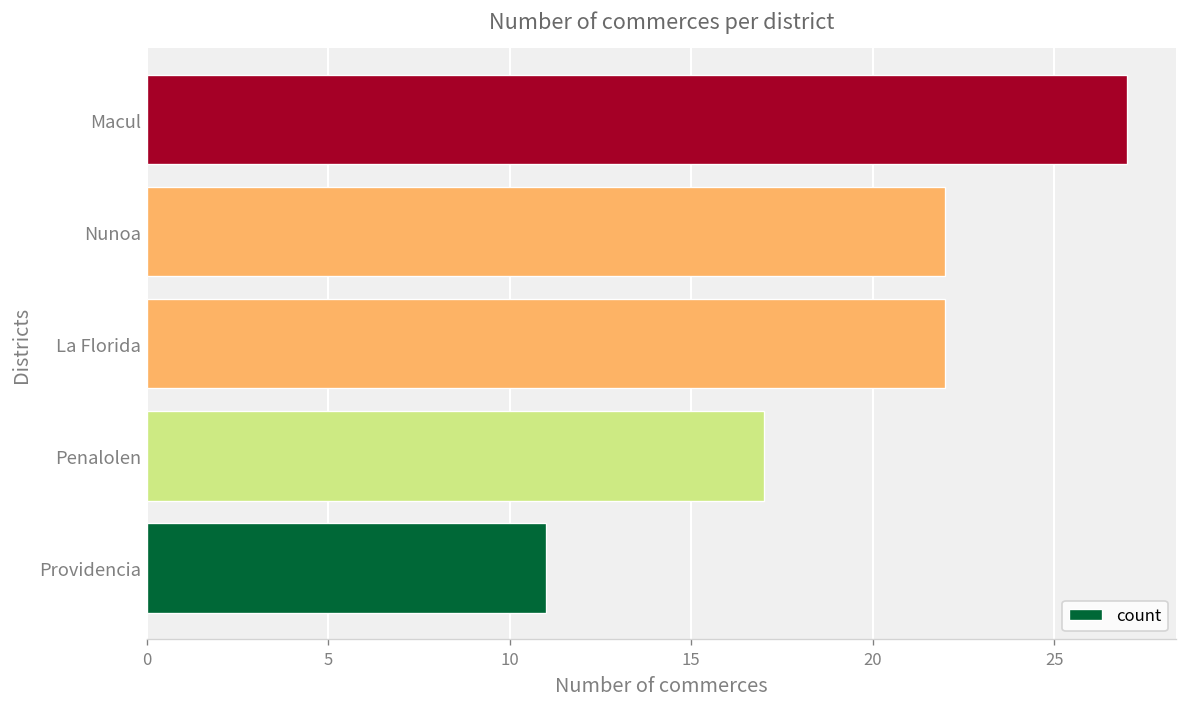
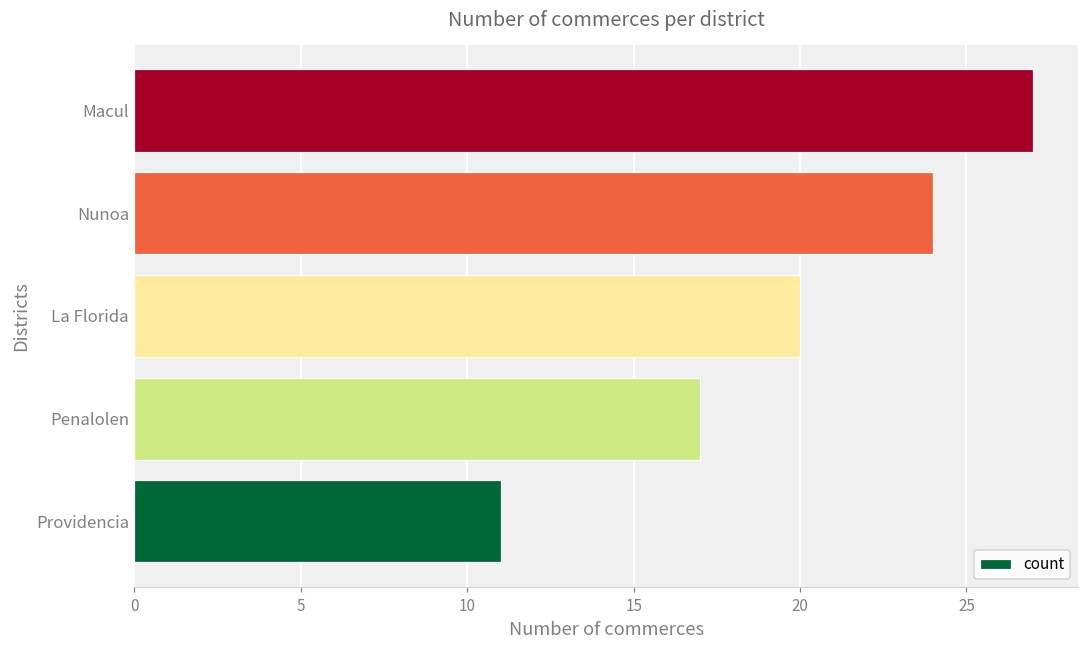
Nunoa: 22 -> 24
La Florida: 22 -> 20
